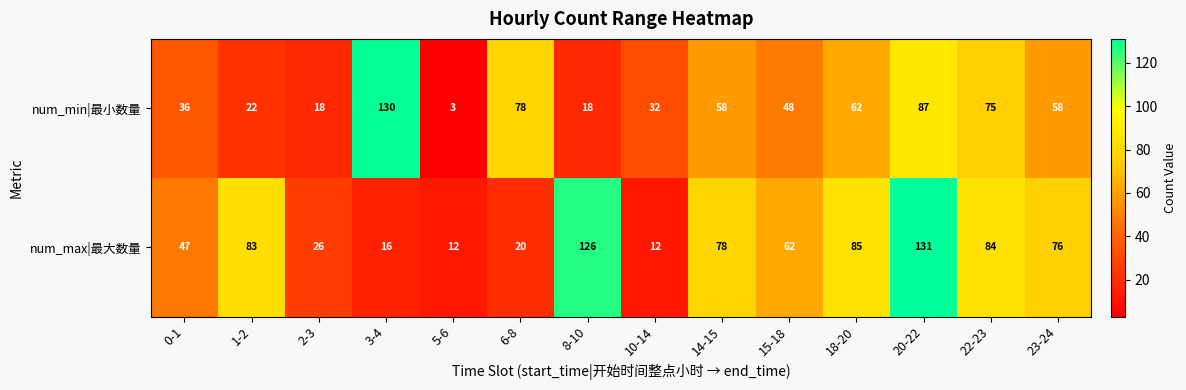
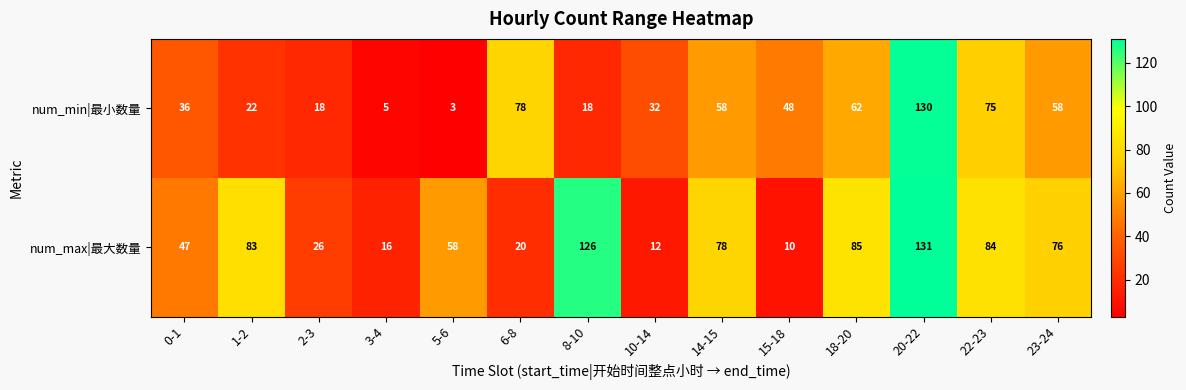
num_min|最小数量, 3-4: 130 -> 5
num_min|最小数量, 20-22: 87 -> 130
num_max|最大数量, 5-6: 12 -> 58
num_max|最大数量, 15-18: 62 -> 10
